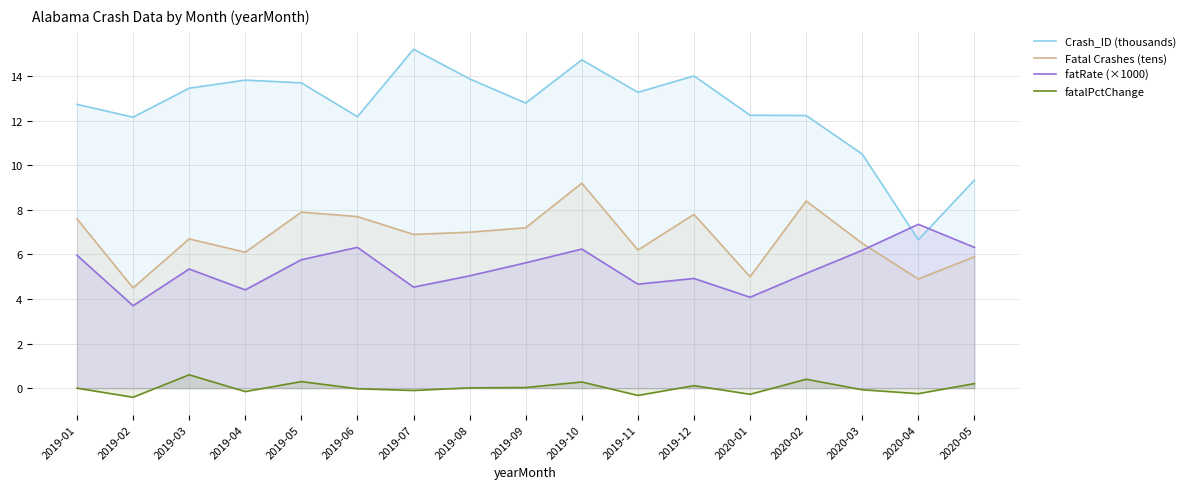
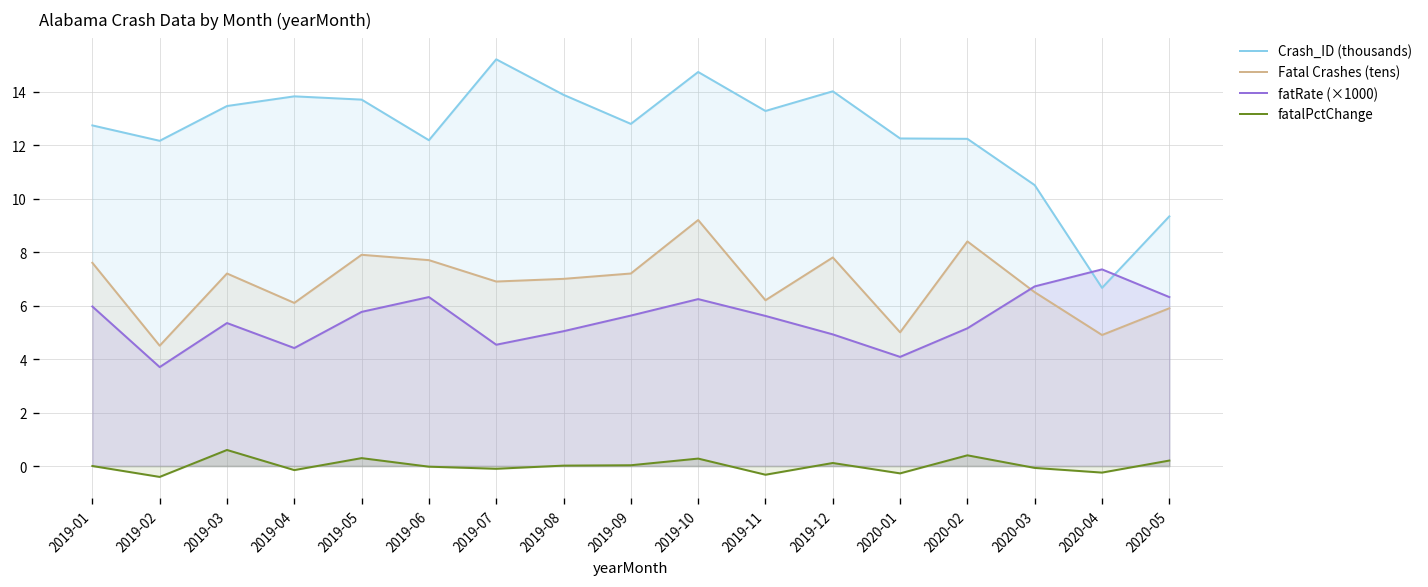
Fatal Crashes (tens), 2019-03: 6.7 -> 7.2
fatRate (×1000), 2019-11: 4.7 -> 5.6
fatRate (×1000), 2020-03: 6.2 -> 6.7
